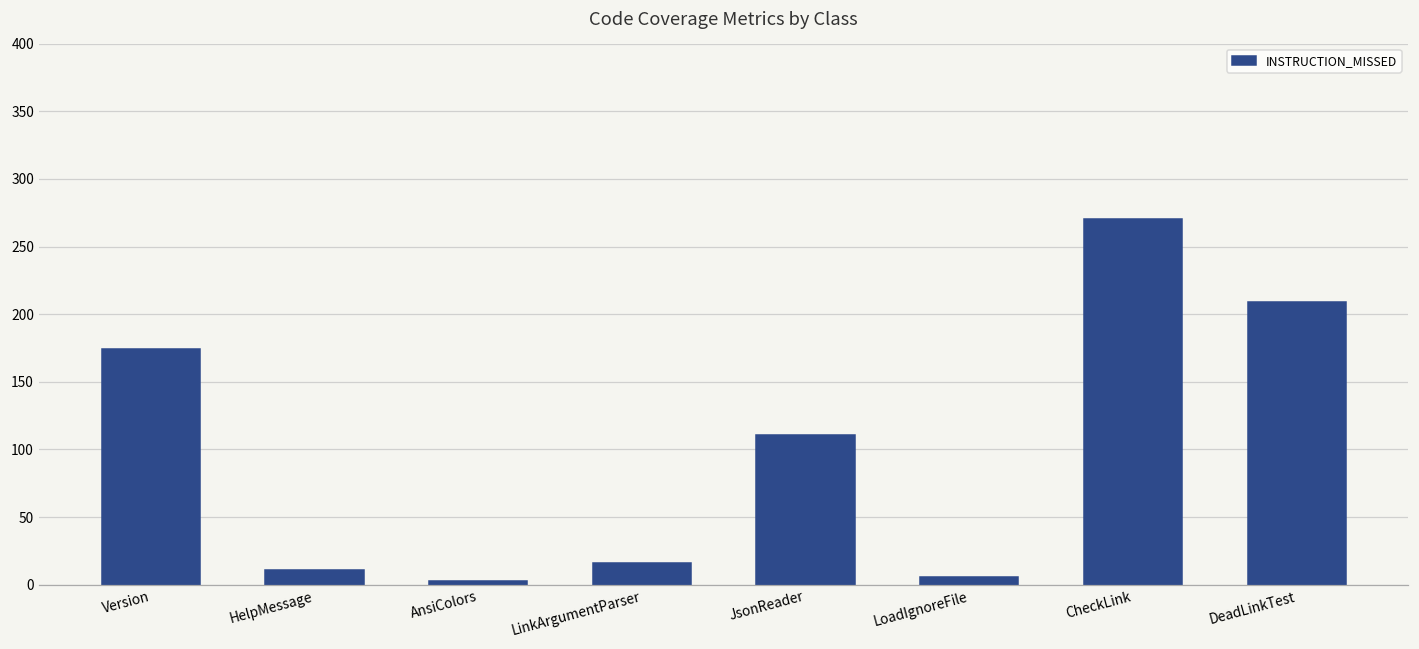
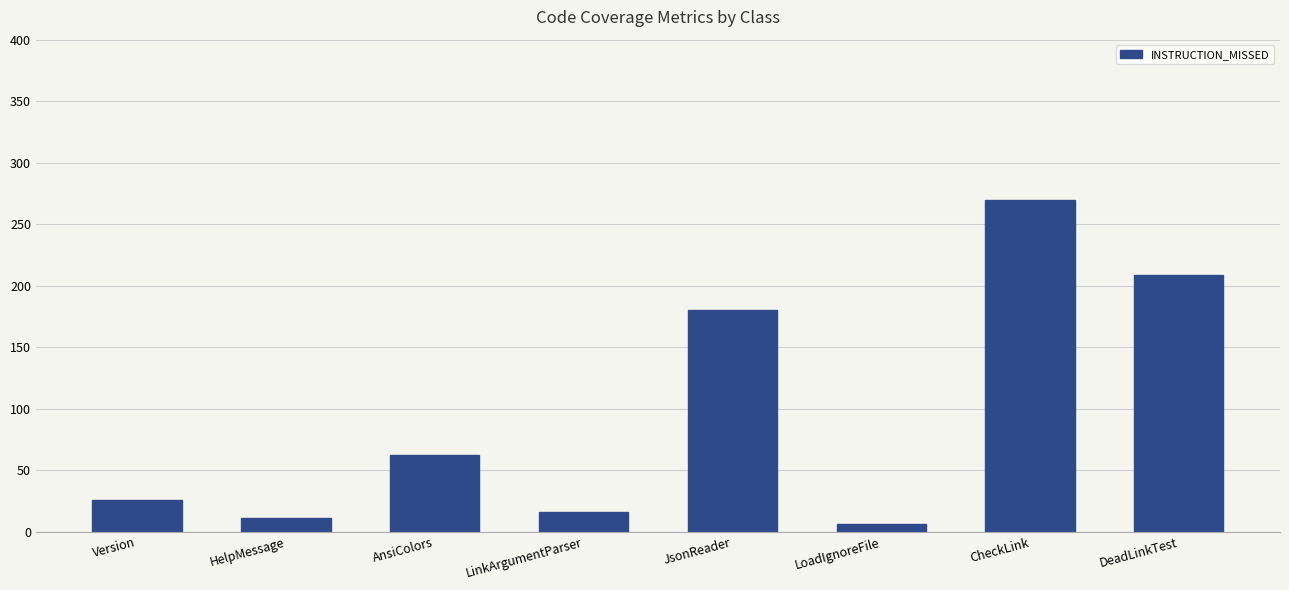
Version: 174 -> 26
AnsiColors: 3 -> 62
JsonReader: 111 -> 180
